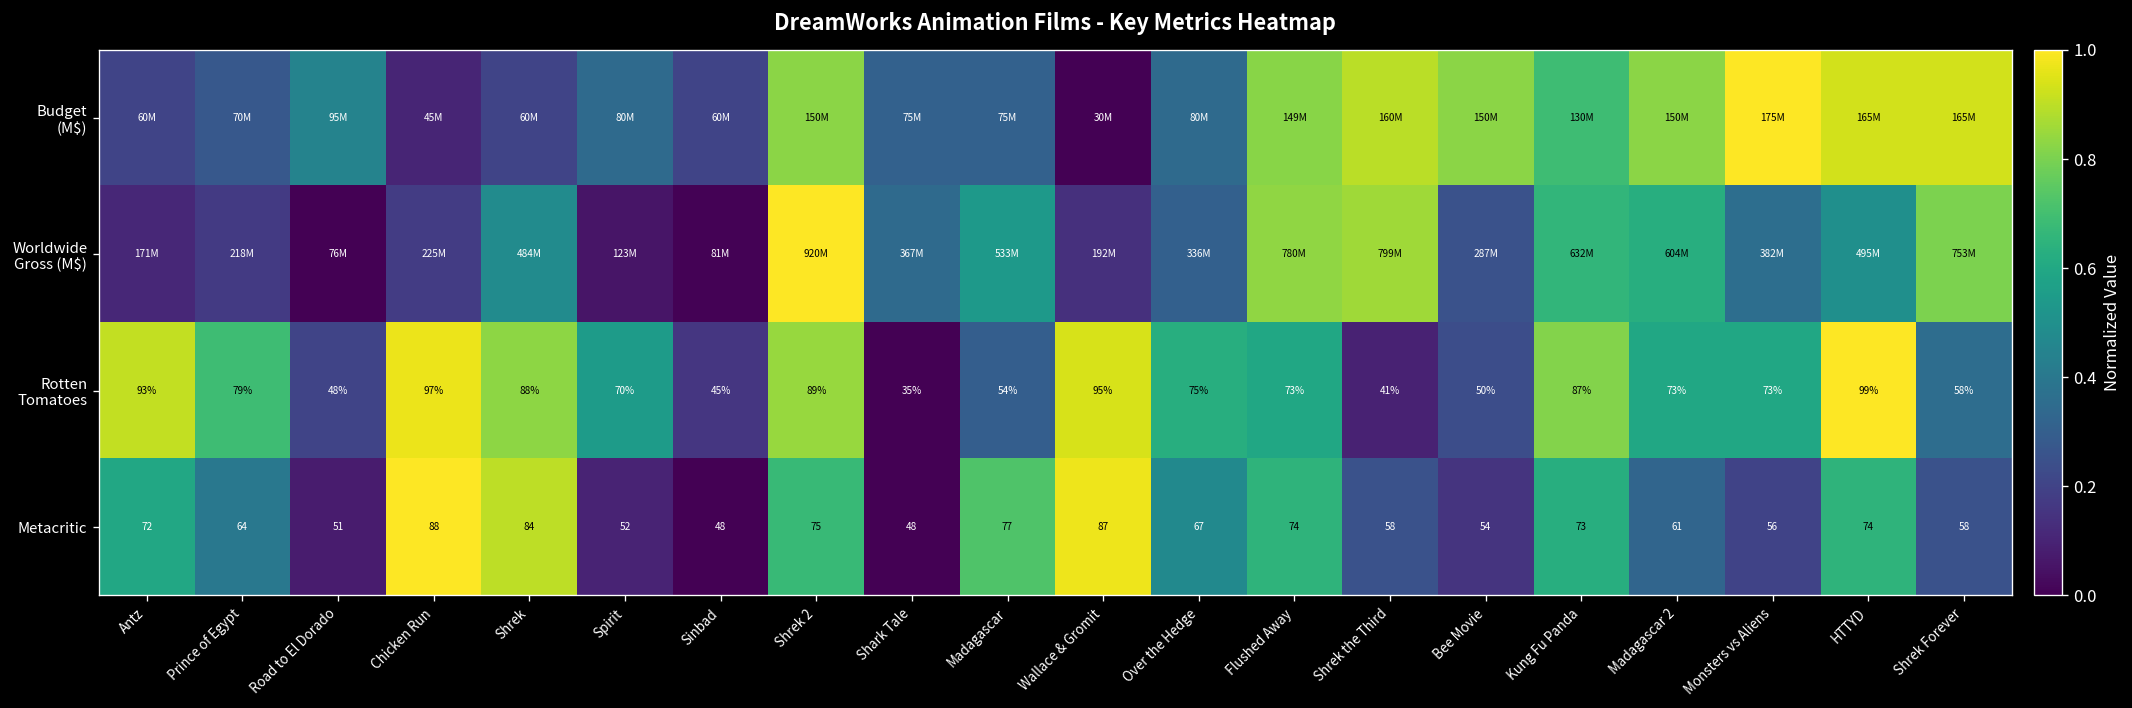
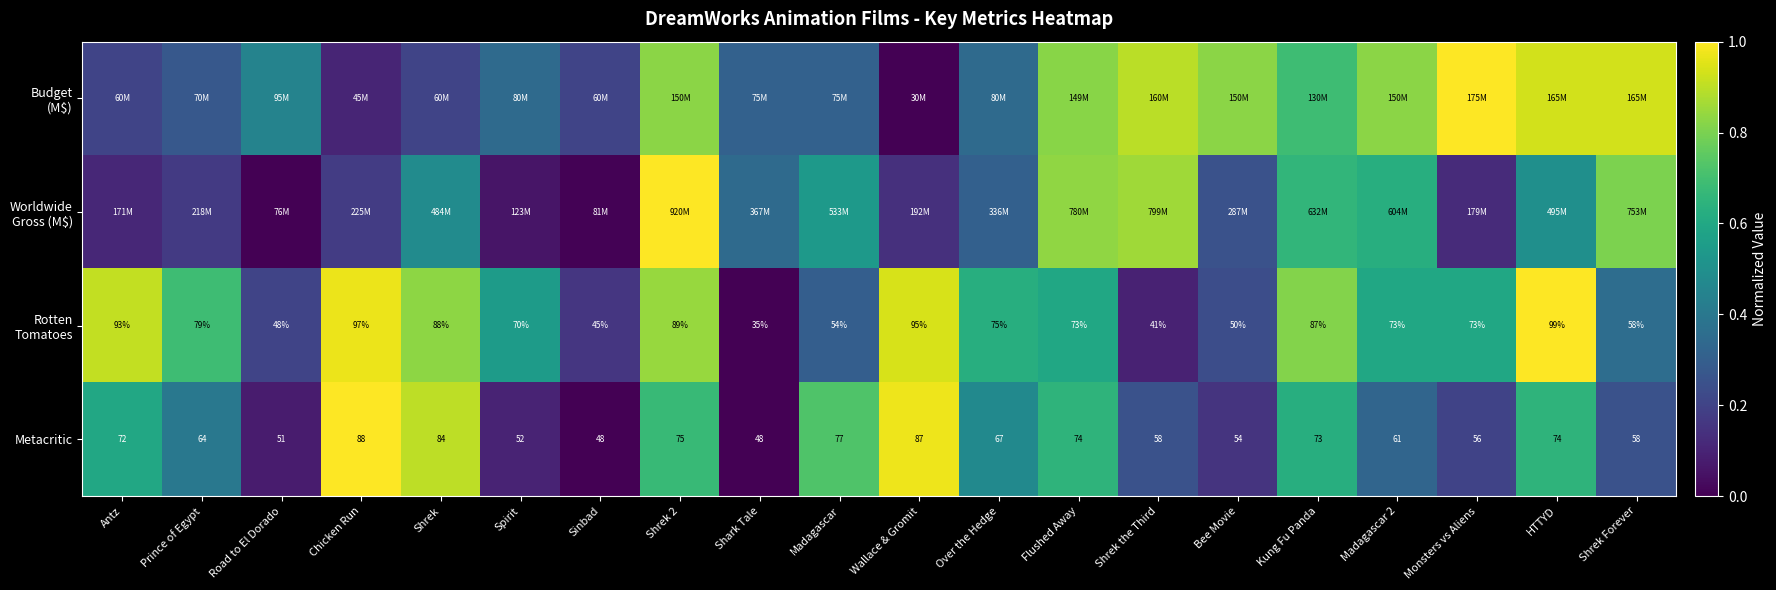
Worldwide Gross (M$), Monsters vs Aliens: 382M -> 179M
